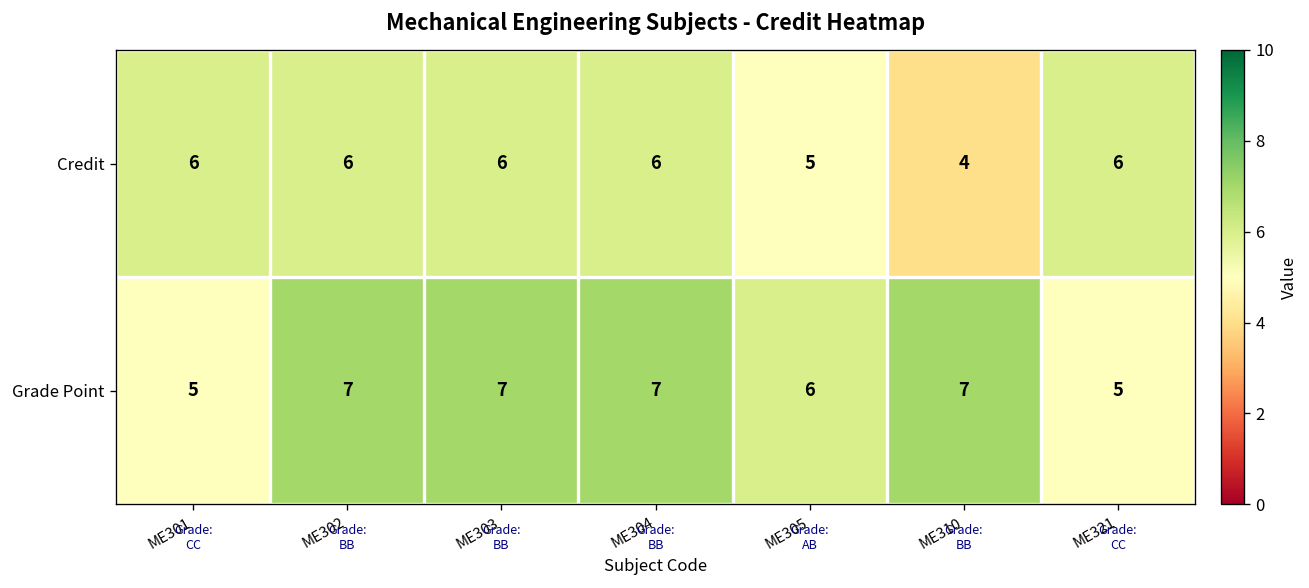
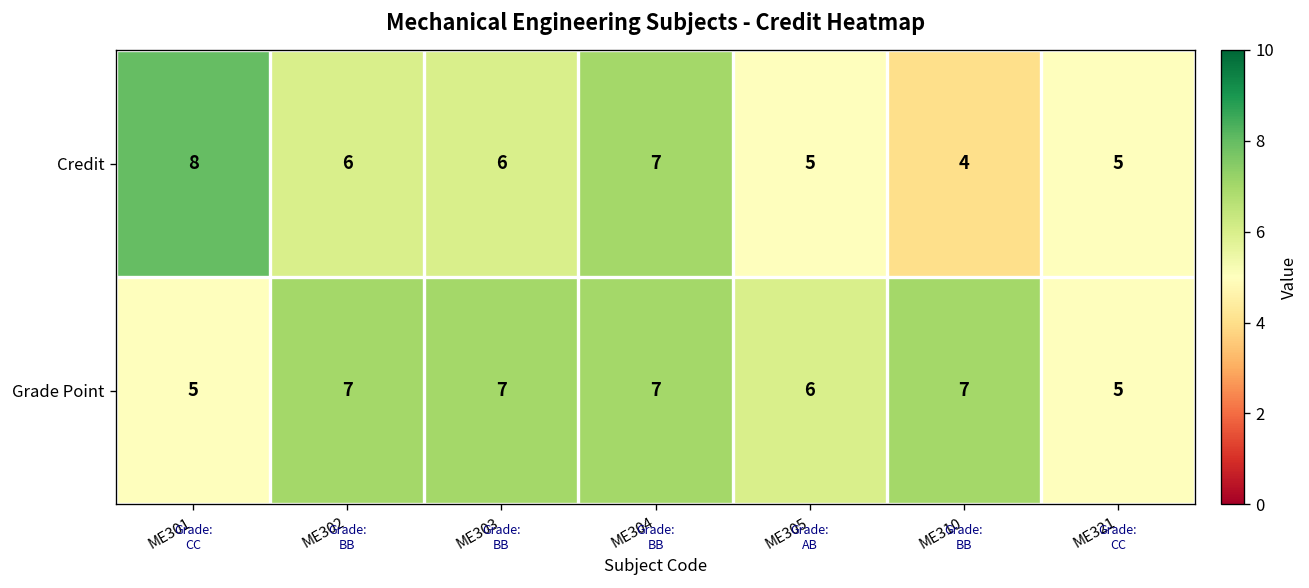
Credit, ME301: 6 -> 8
Credit, ME304: 6 -> 7
Credit, ME321: 6 -> 5
